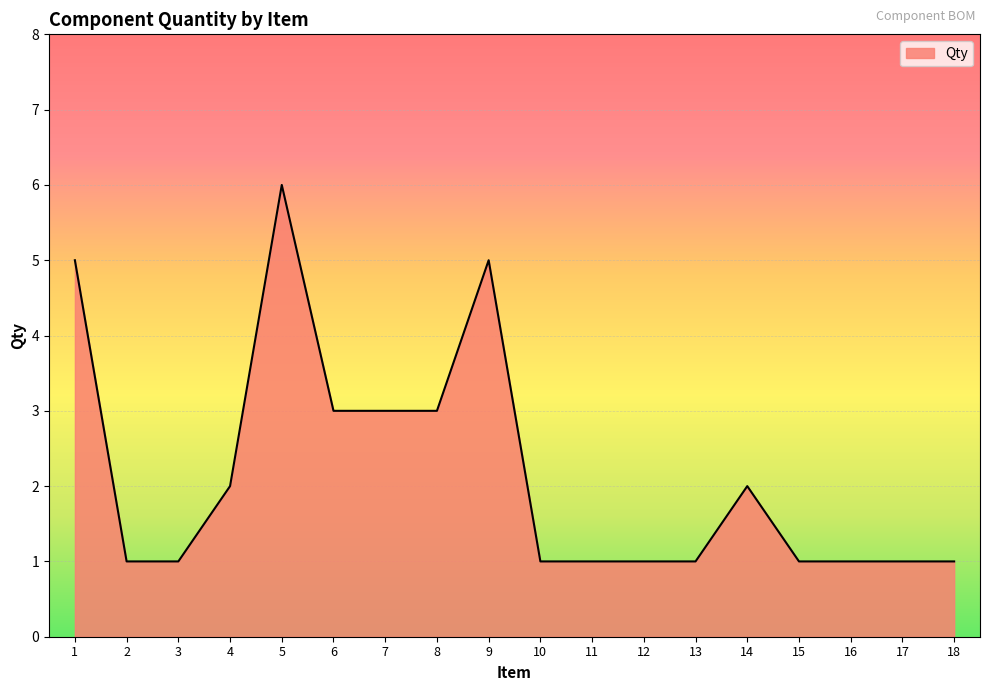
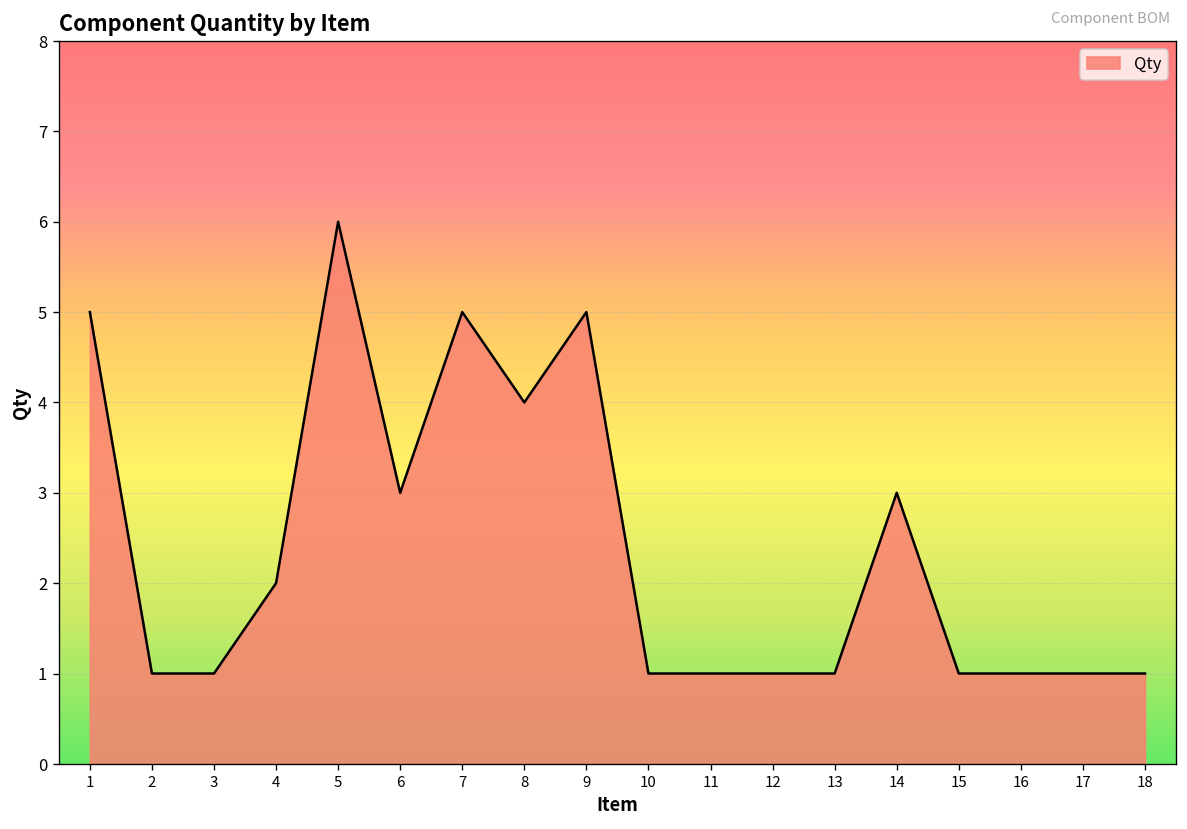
7: 3 -> 5
8: 3 -> 4
14: 2 -> 3
